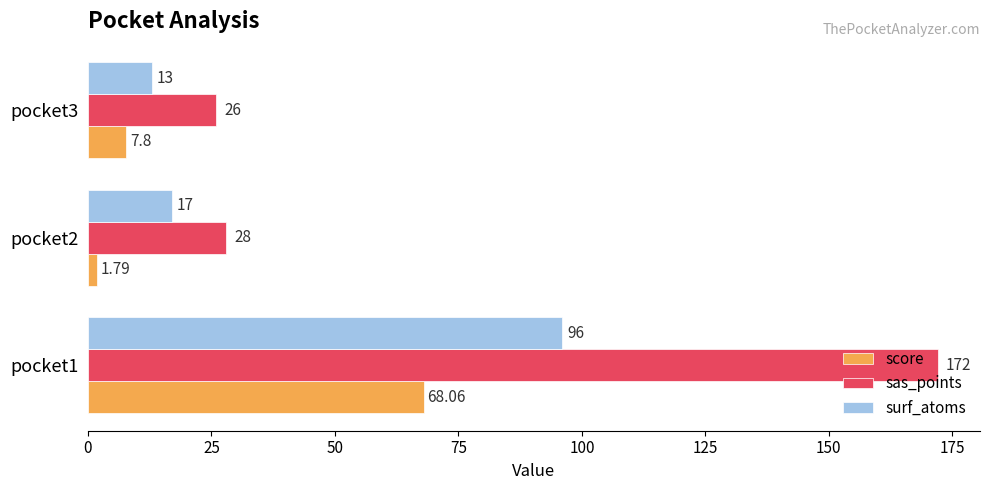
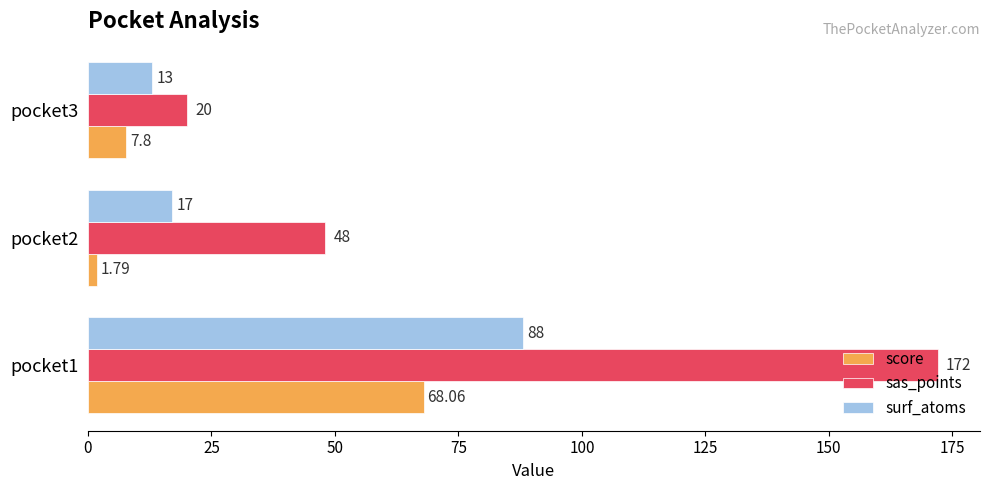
sas_points, pocket3: 26 -> 20
sas_points, pocket2: 28 -> 48
surf_atoms, pocket1: 96 -> 88
